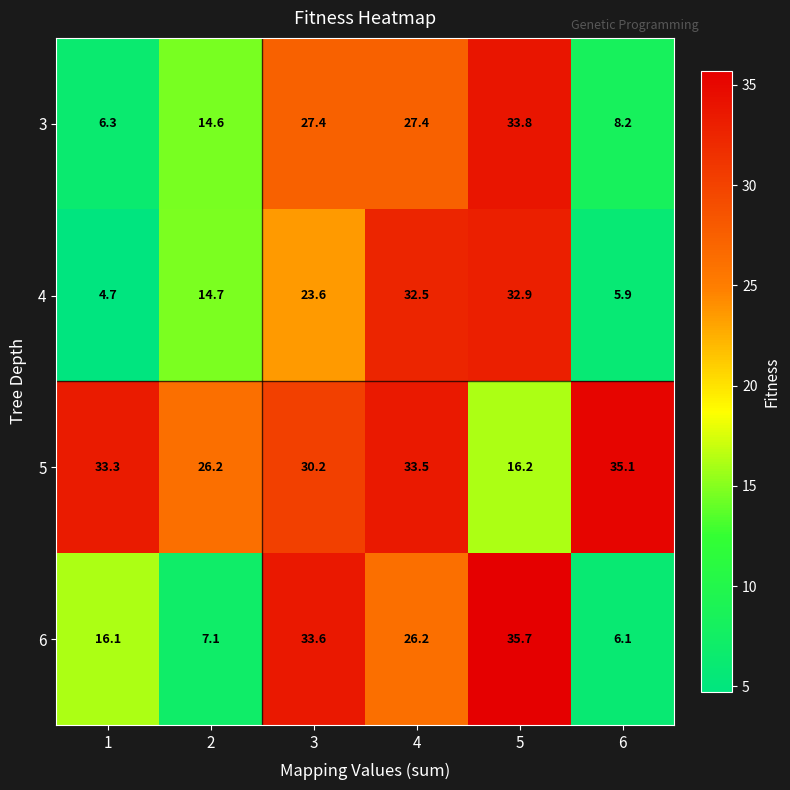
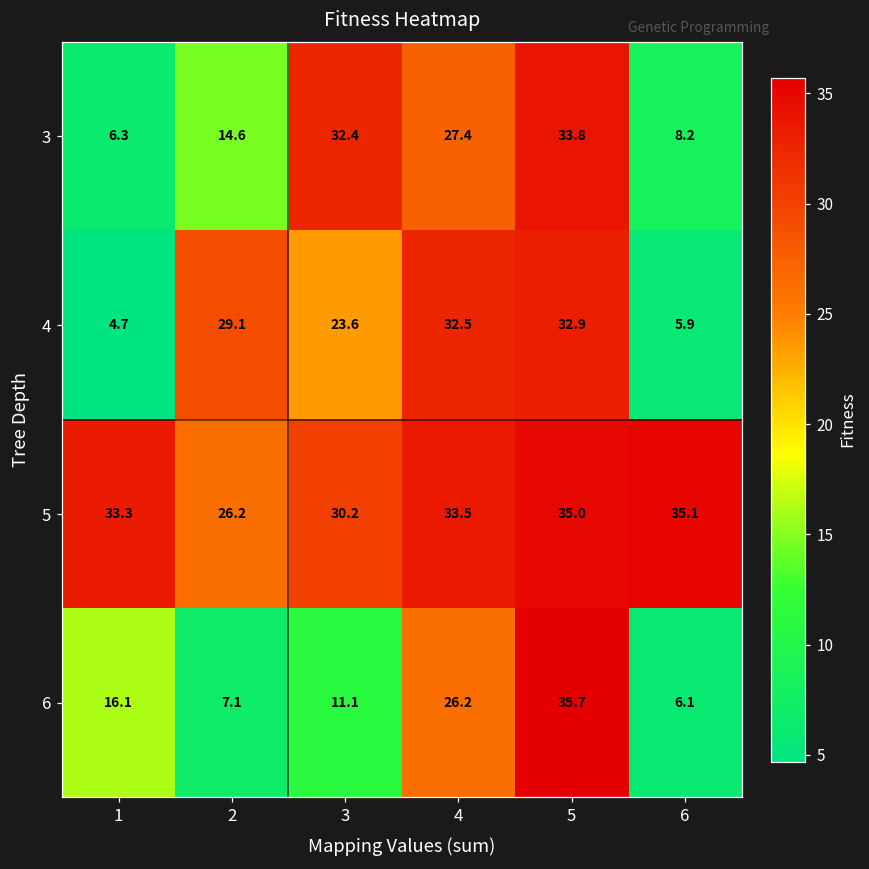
3, 3: 27.4 -> 32.4
4, 2: 14.7 -> 29.1
5, 5: 16.2 -> 35.0
6, 3: 33.6 -> 11.1
